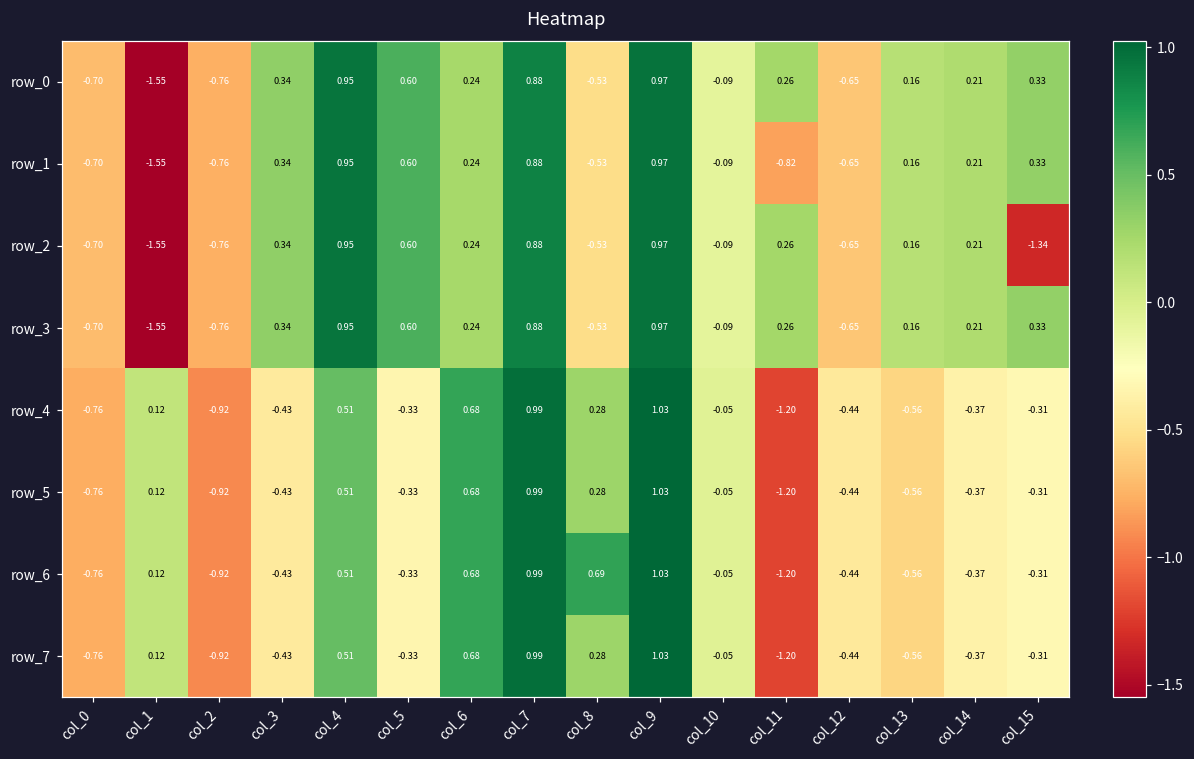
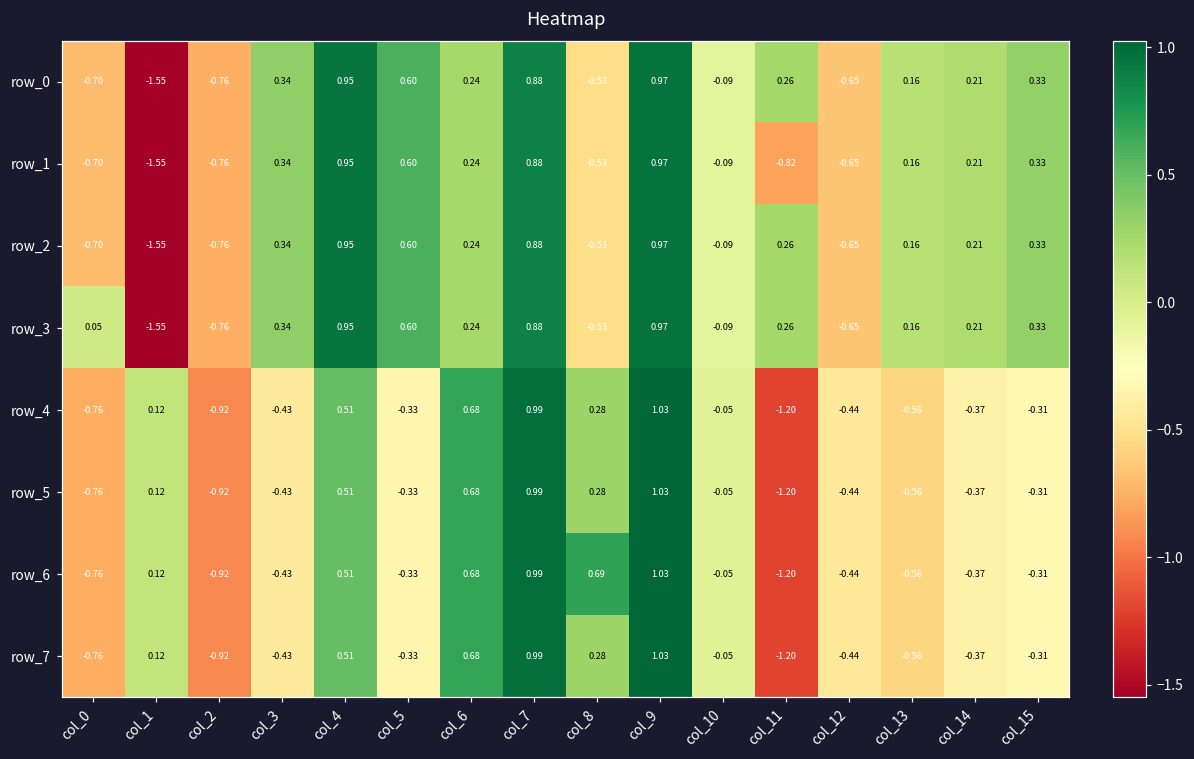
row_2, col_15: -1.34 -> 0.33
row_3, col_0: -0.70 -> 0.05
